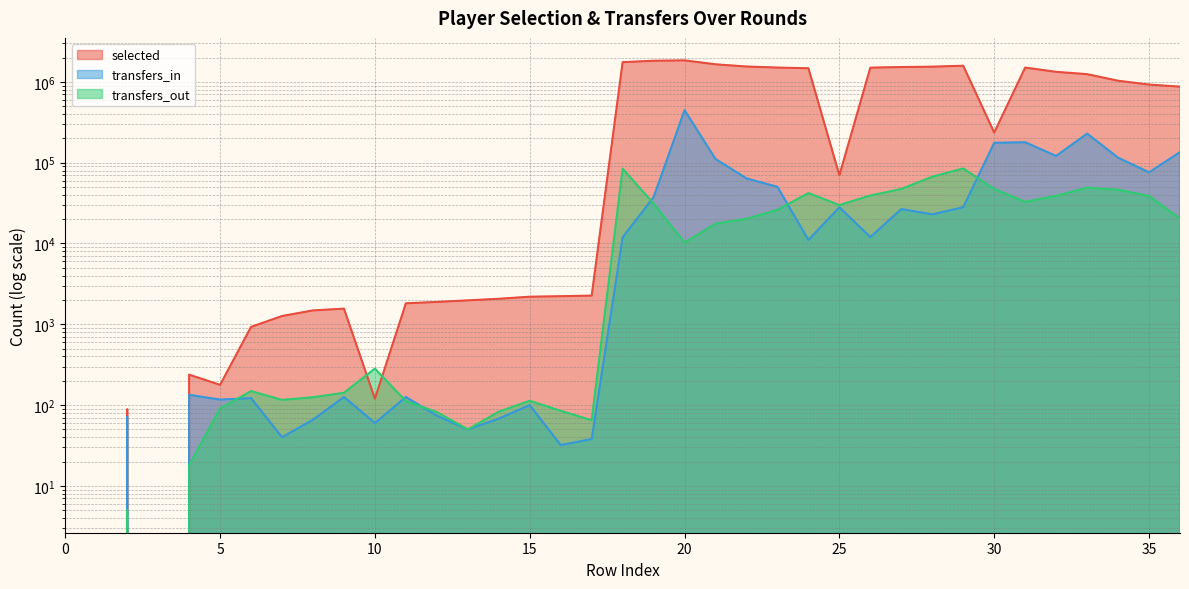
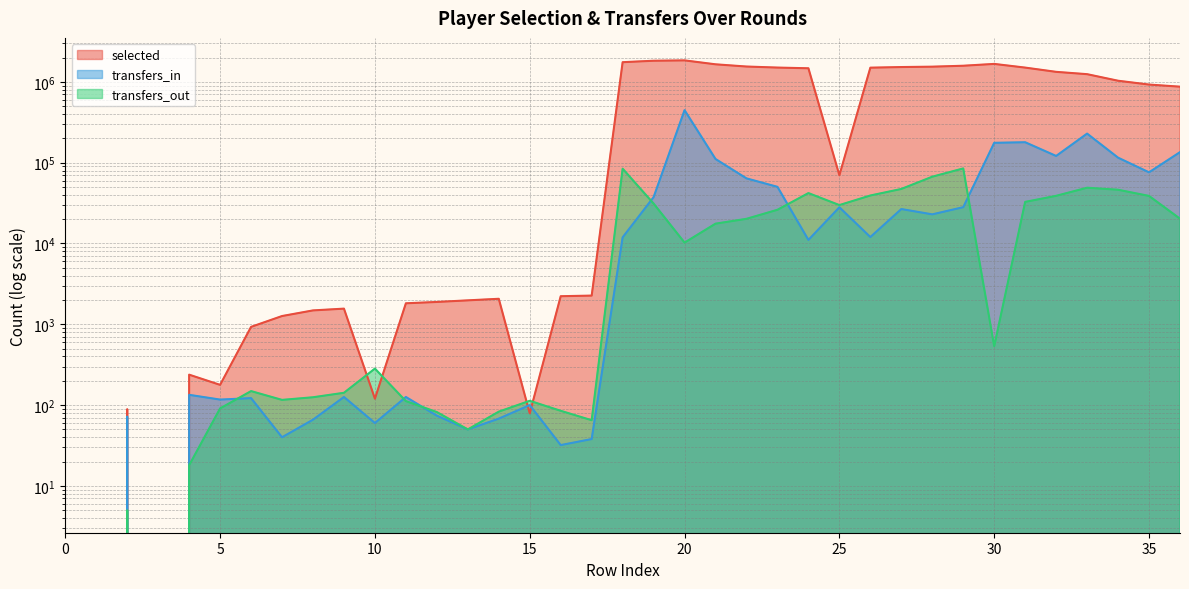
selected, 15: 2200 -> 80
selected, 30: 240000 -> 1700000
transfers_out, 30: 50000 -> 500
